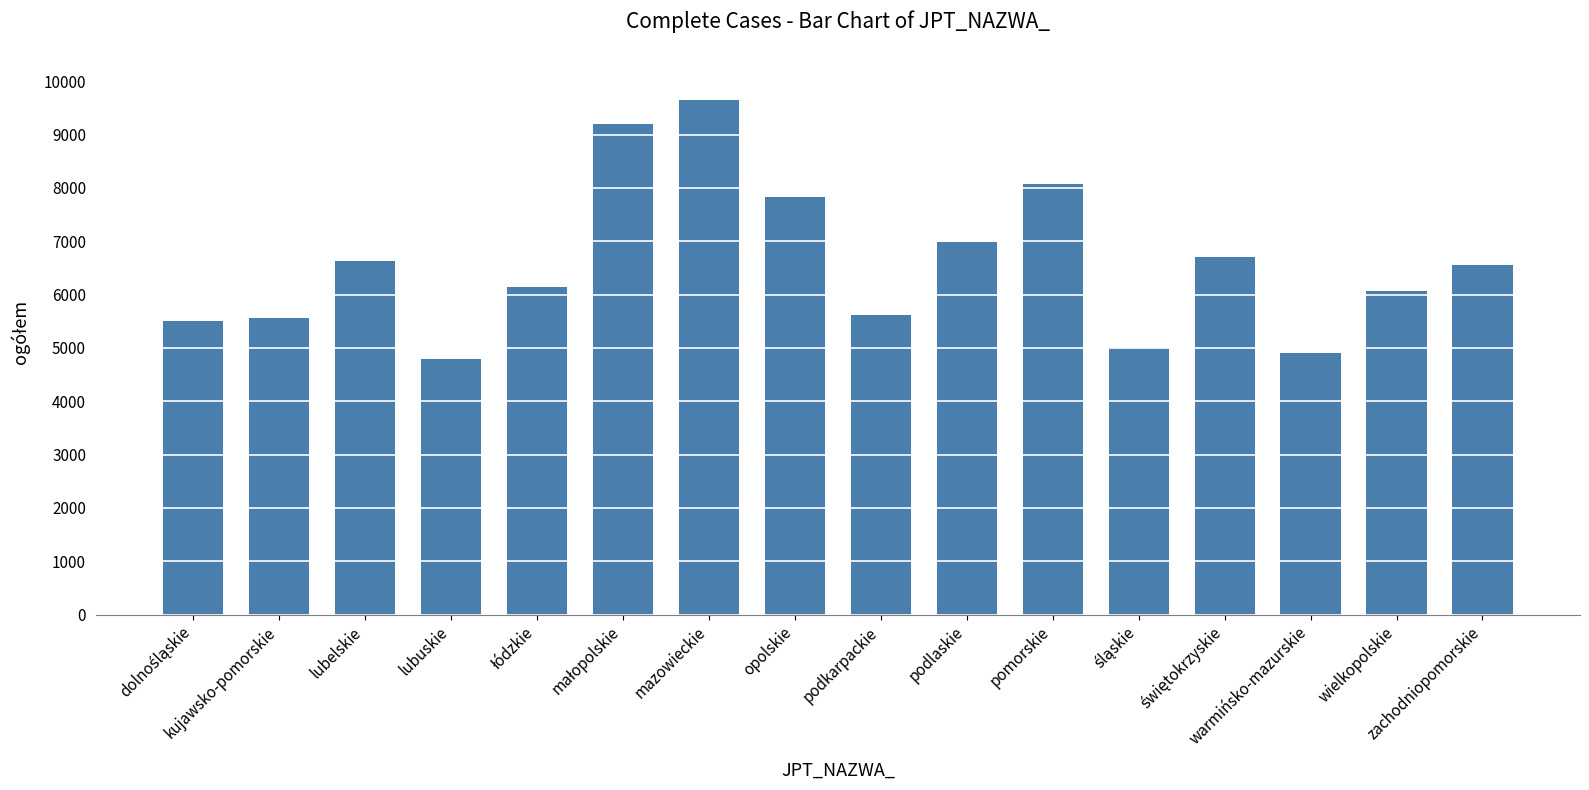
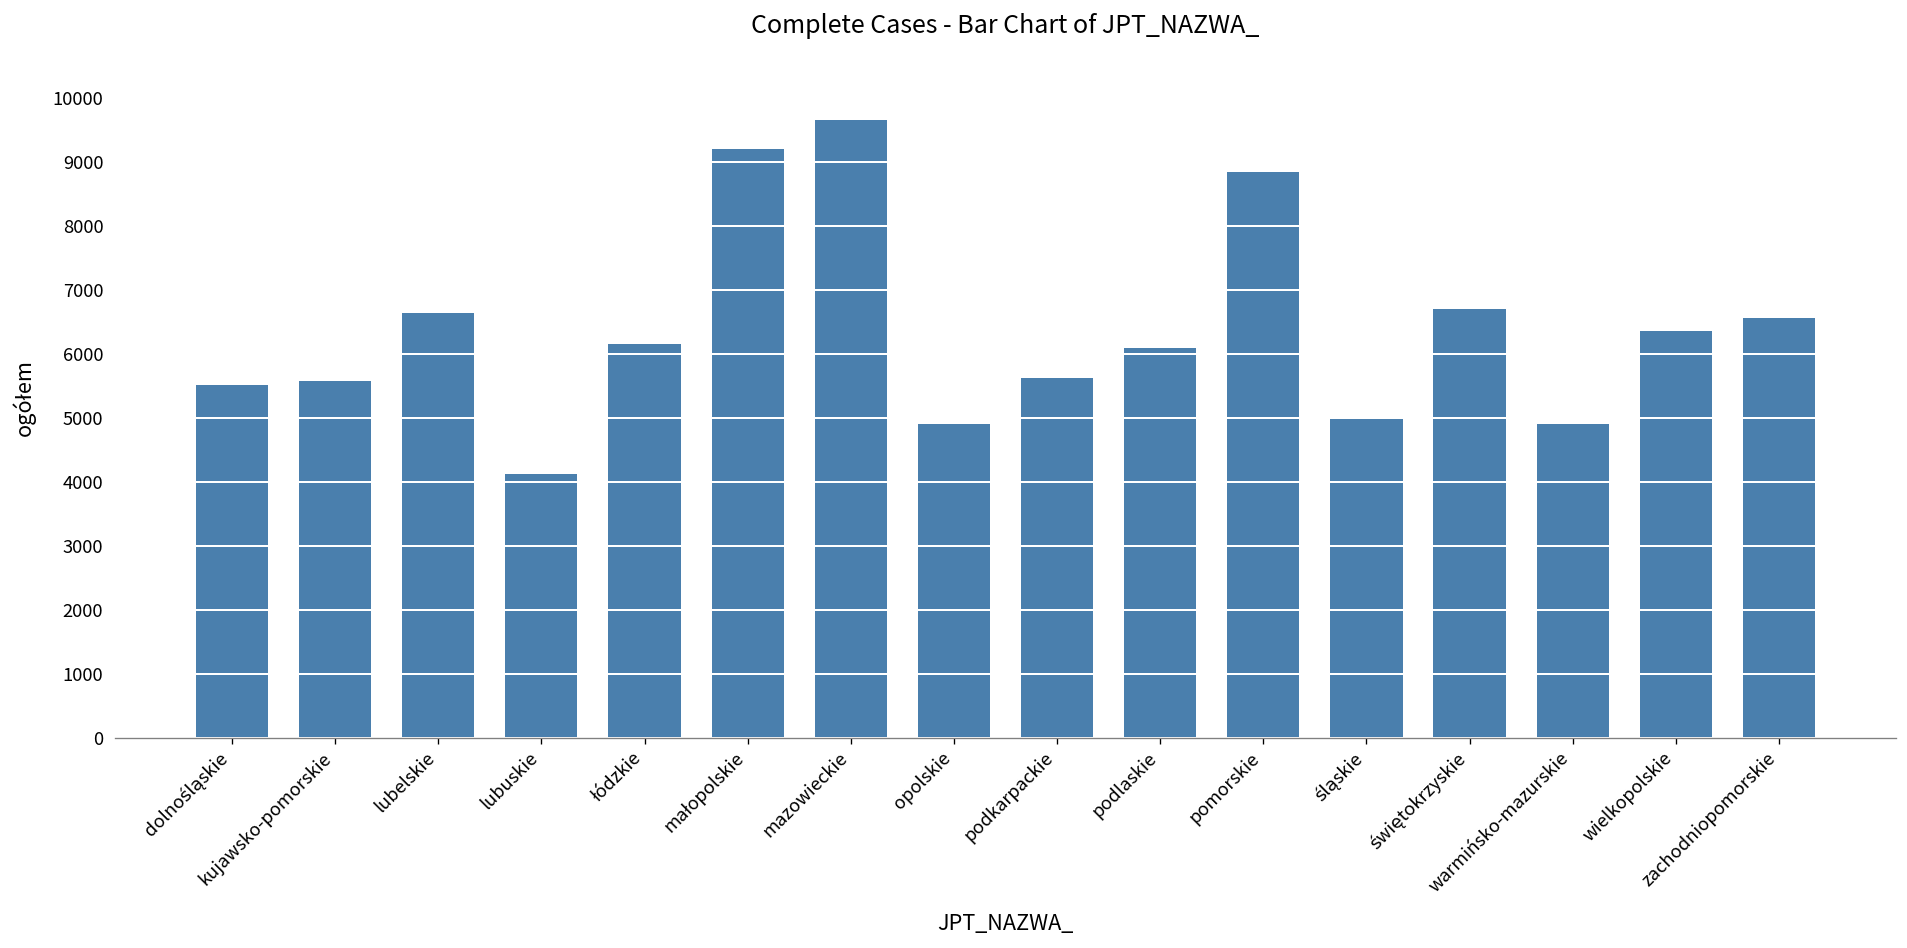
lubuskie: 4800 -> 4100
opolskie: 7800 -> 4900
podlaskie: 7000 -> 6100
pomorskie: 8100 -> 8800
wielkopolskie: 6100 -> 6400
